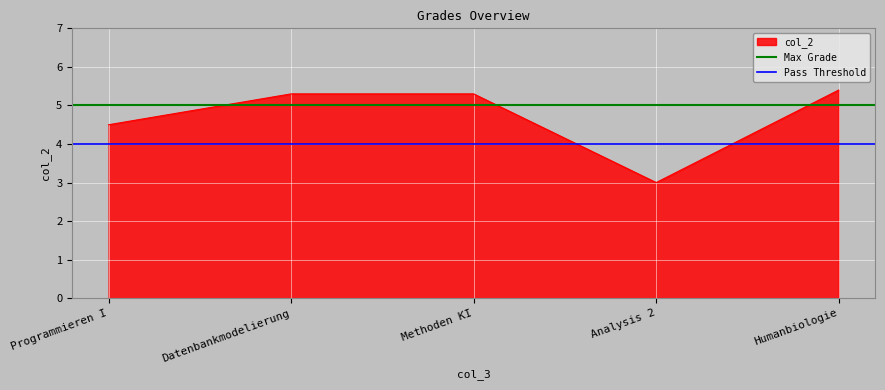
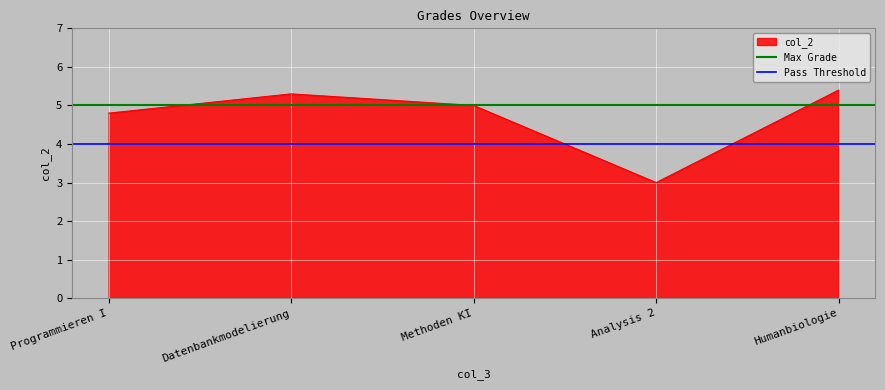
Programmieren I: 4.5 -> 4.8
Methoden KI: 5.3 -> 5.0
